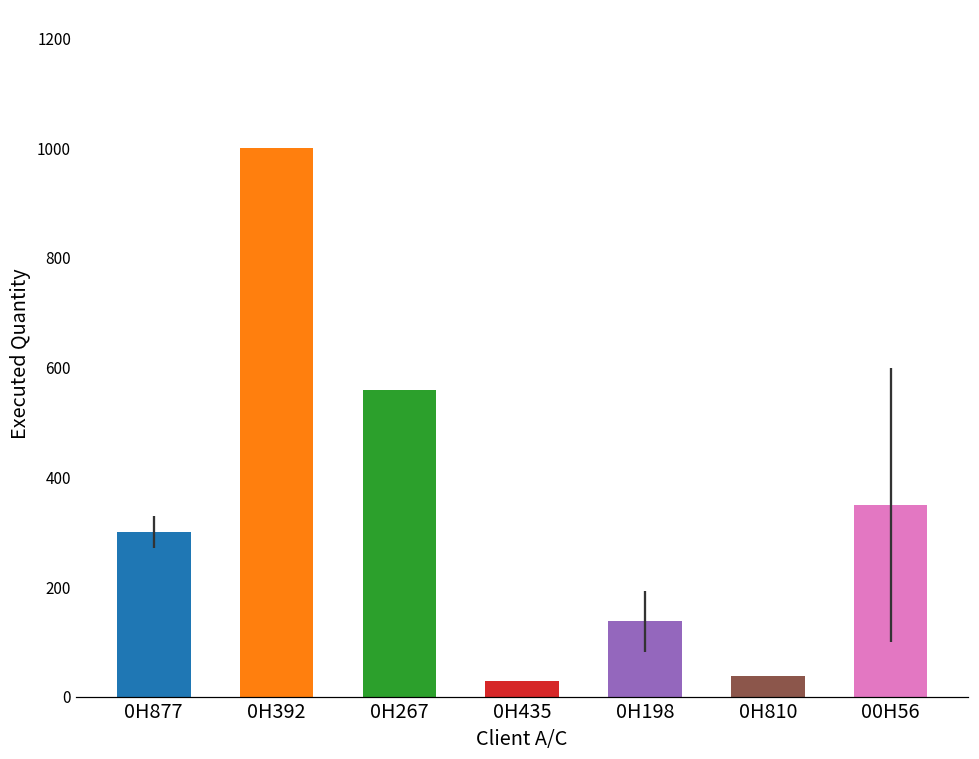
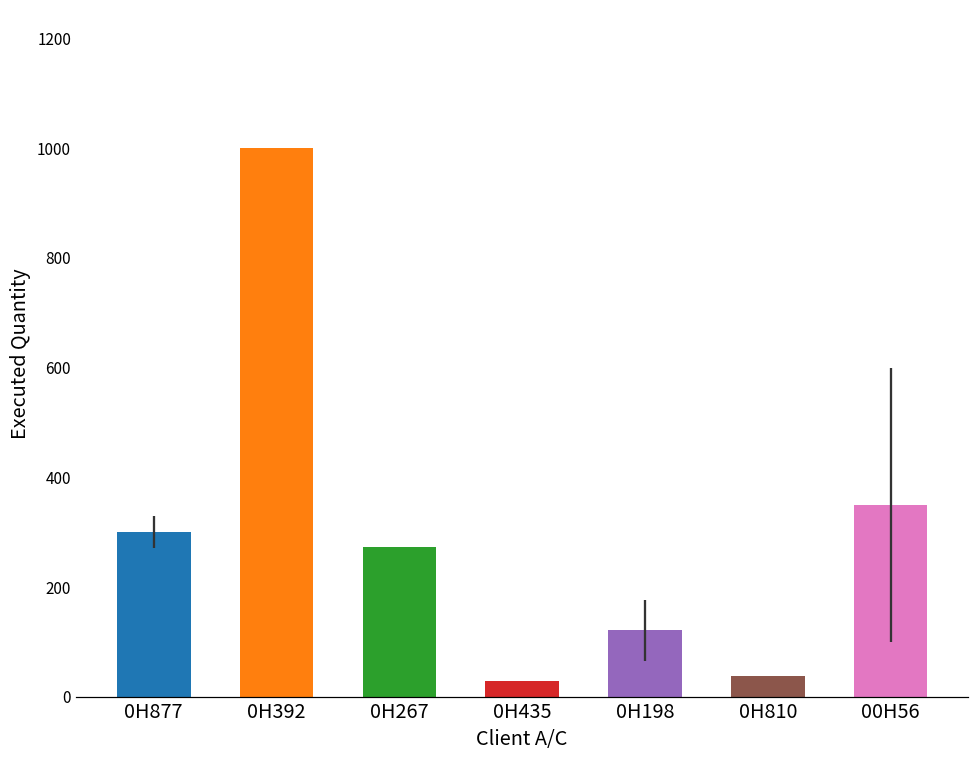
0H267: 560 -> 270
0H198: 140 -> 120
